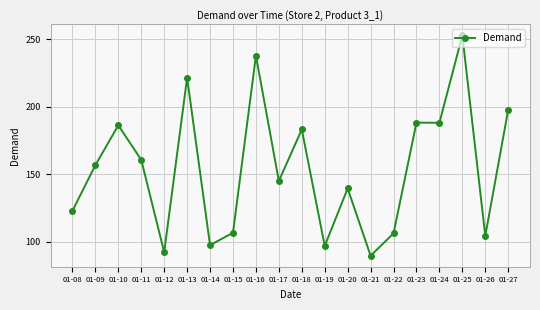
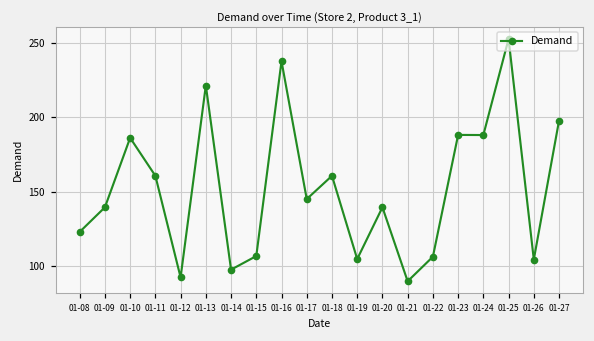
01-09: 157 -> 140
01-18: 183 -> 161
01-19: 97 -> 105
